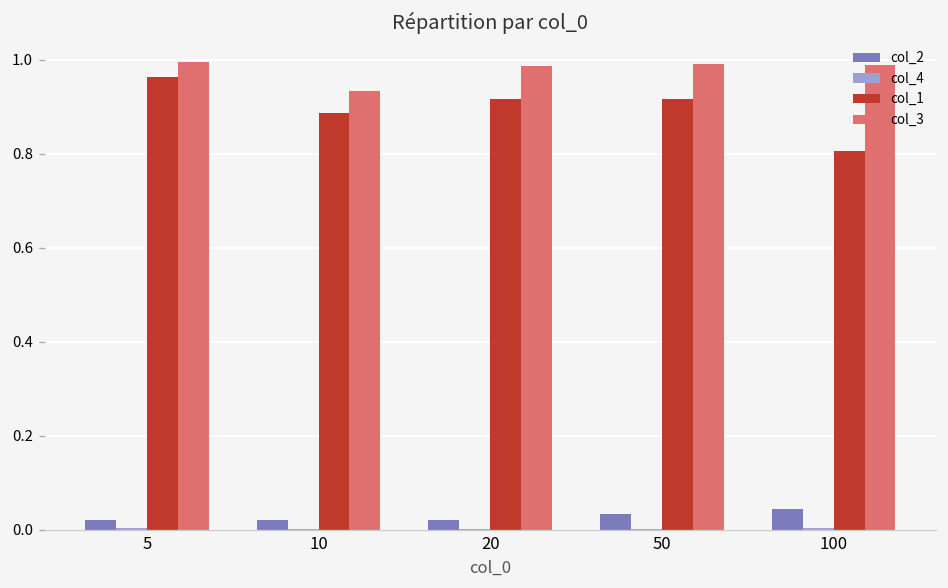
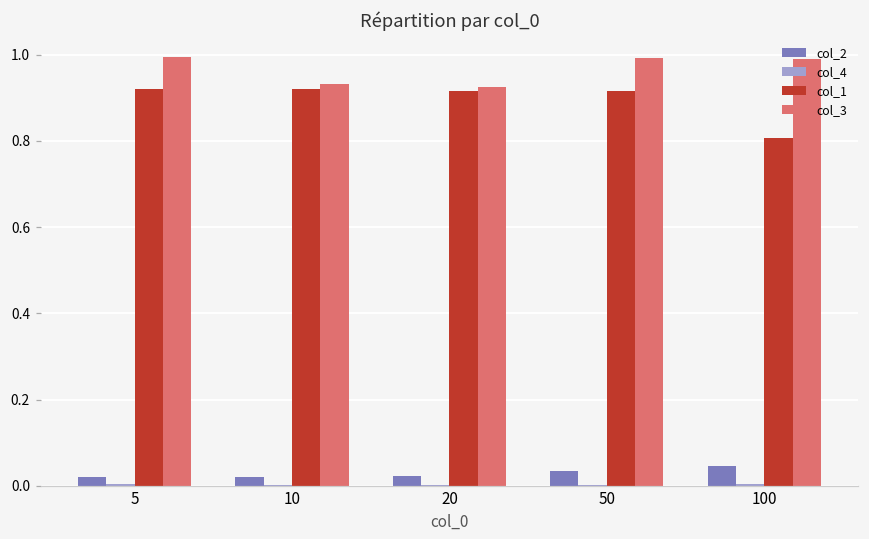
col_1, 5: 0.96 -> 0.92
col_1, 10: 0.89 -> 0.92
col_3, 20: 0.99 -> 0.92
